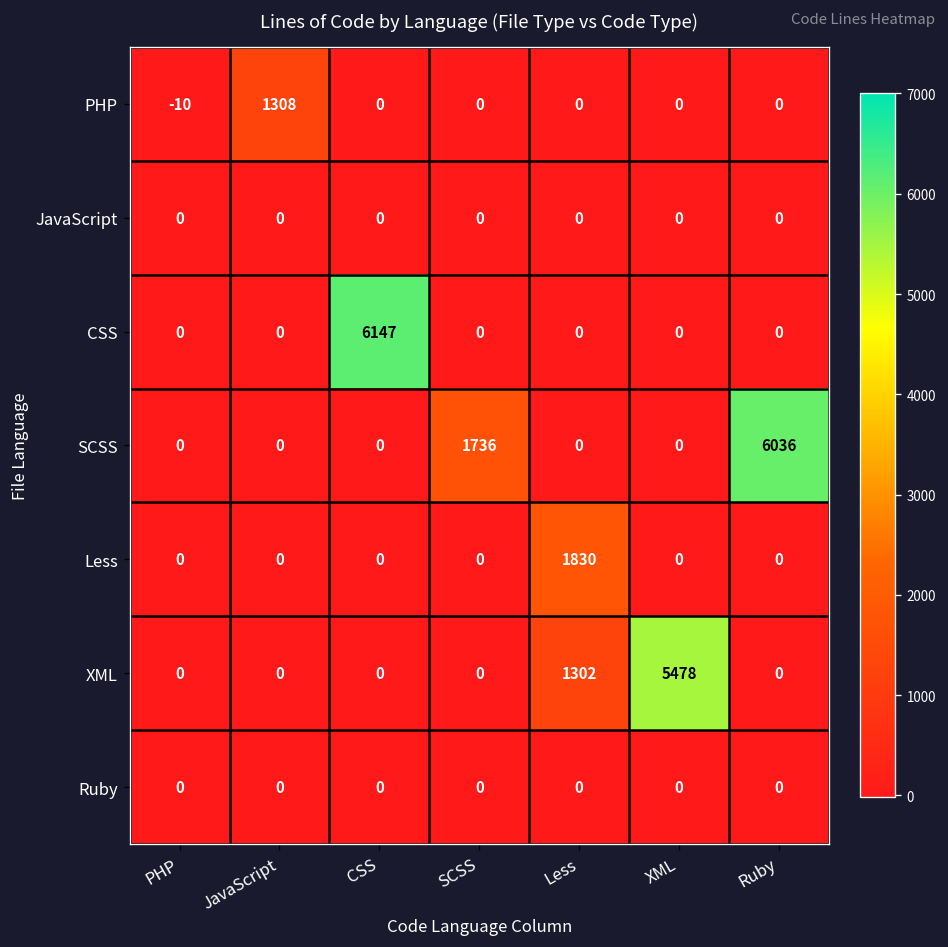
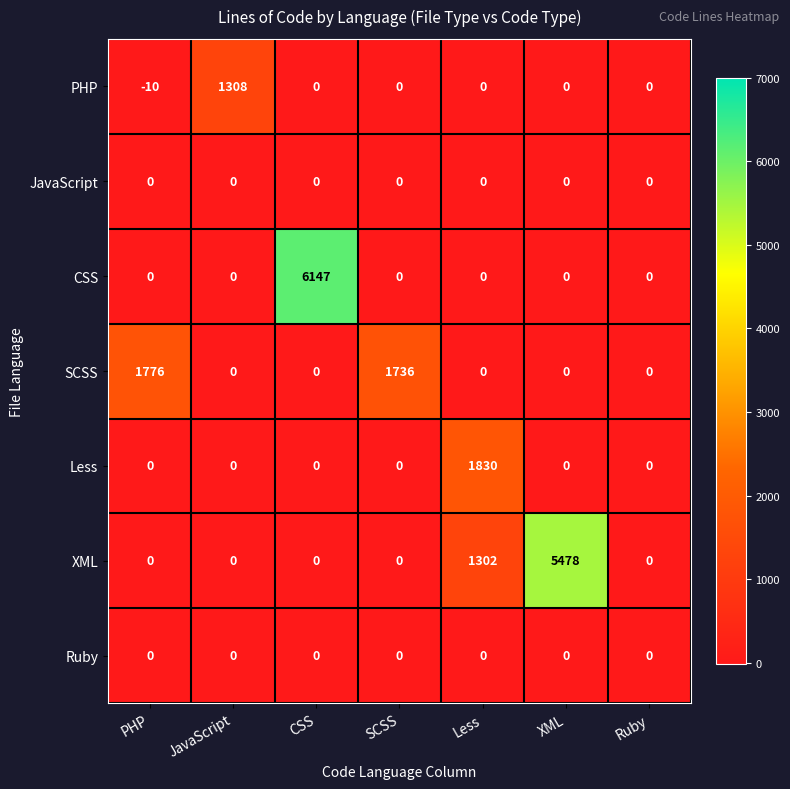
SCSS, PHP: 0 -> 1776
SCSS, Ruby: 6036 -> 0
